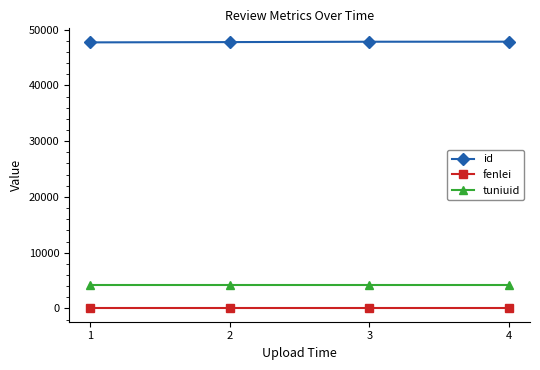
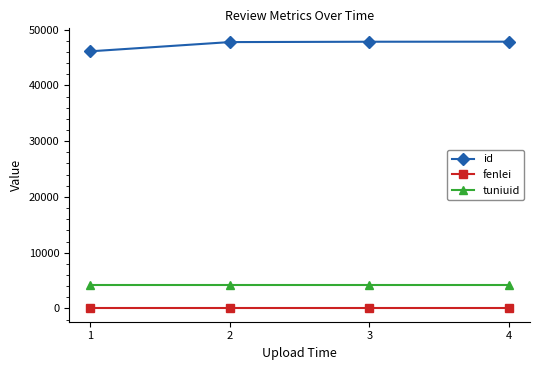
id, 1: 48000 -> 46000
